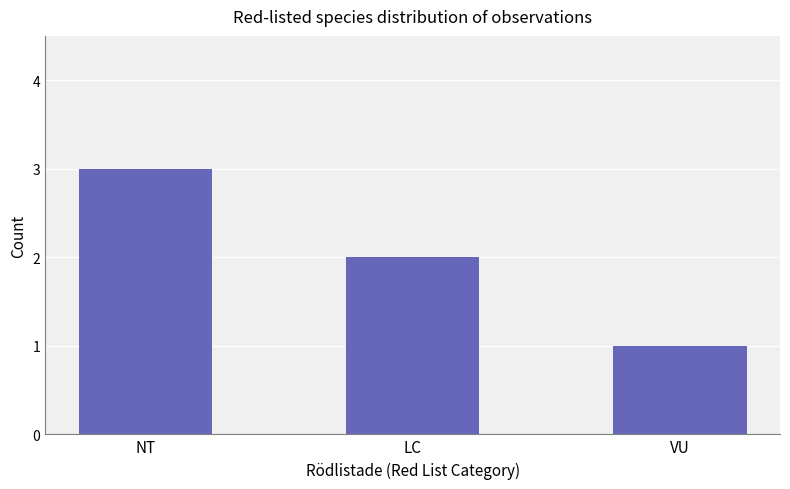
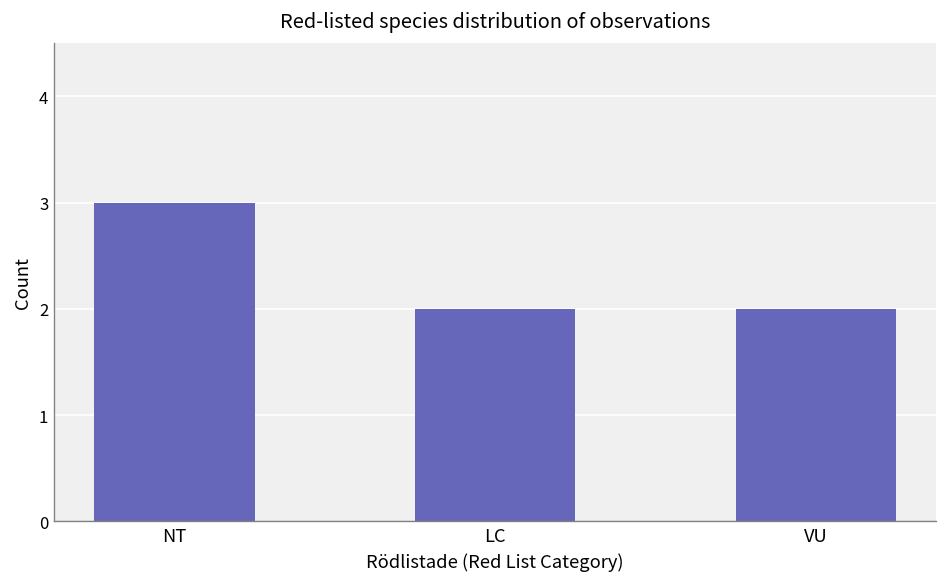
VU: 1 -> 2
